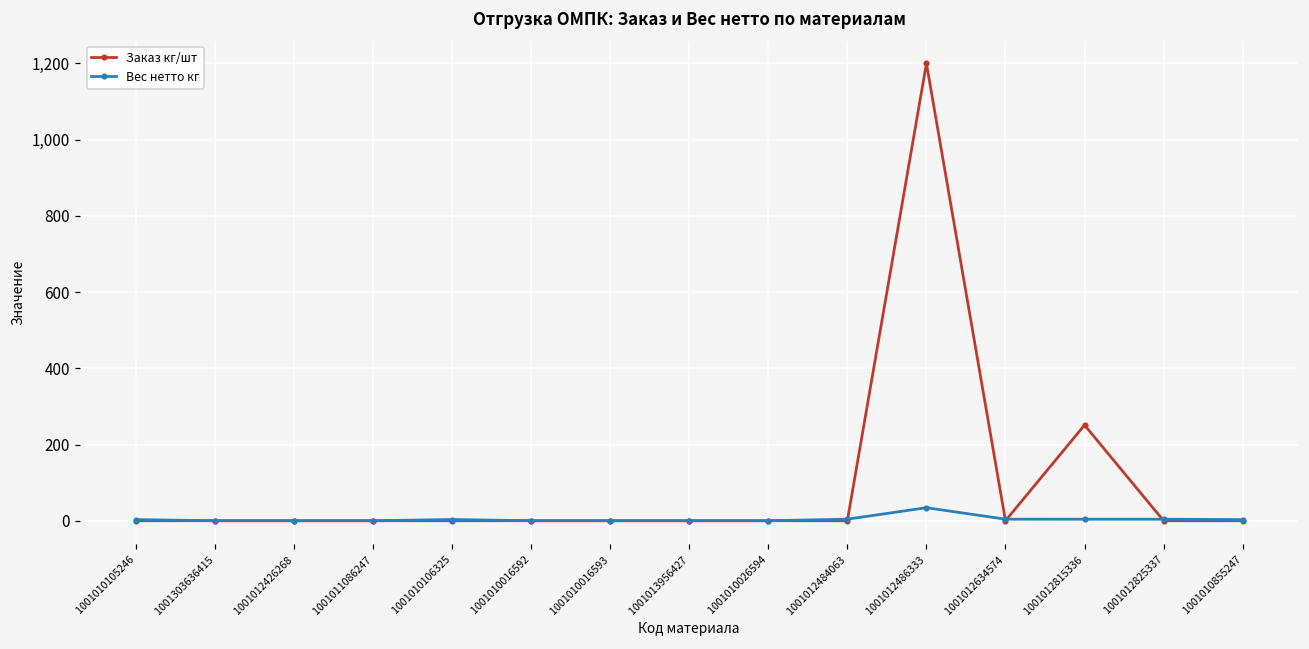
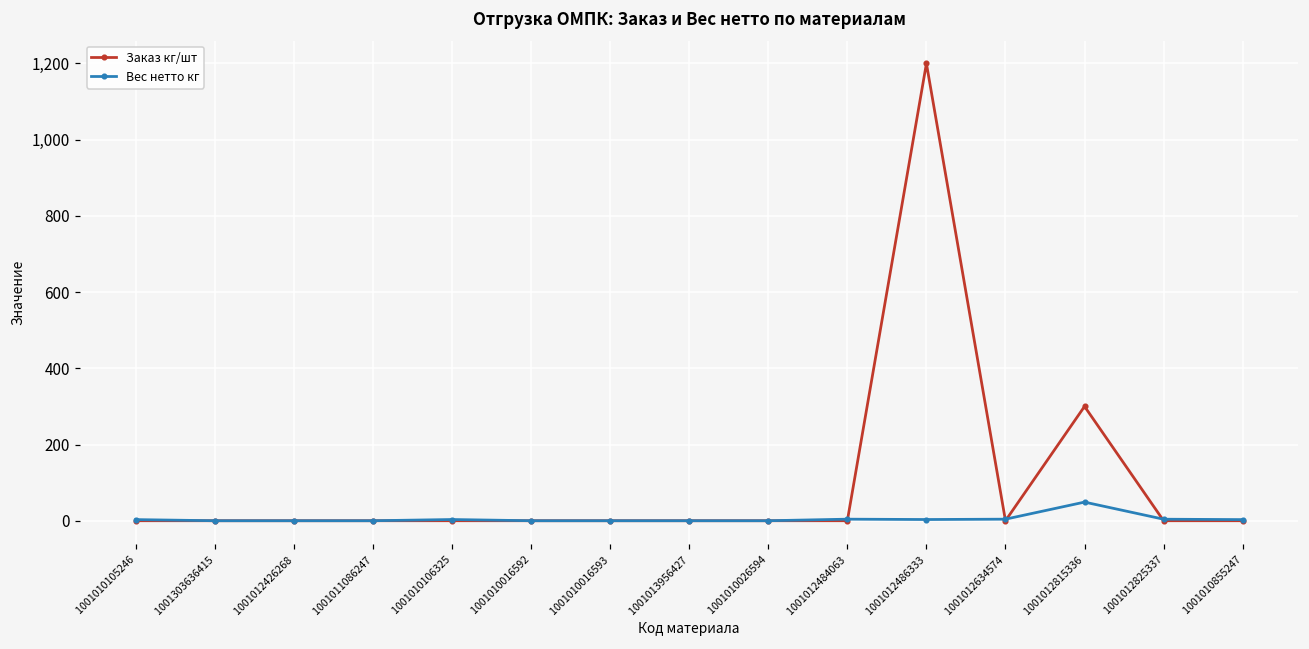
Вес нетто кг, 1001012486333: 30 -> 0
Заказ кг/шт, 1001012815336: 250 -> 300
Вес нетто кг, 1001012815336: 0 -> 50
